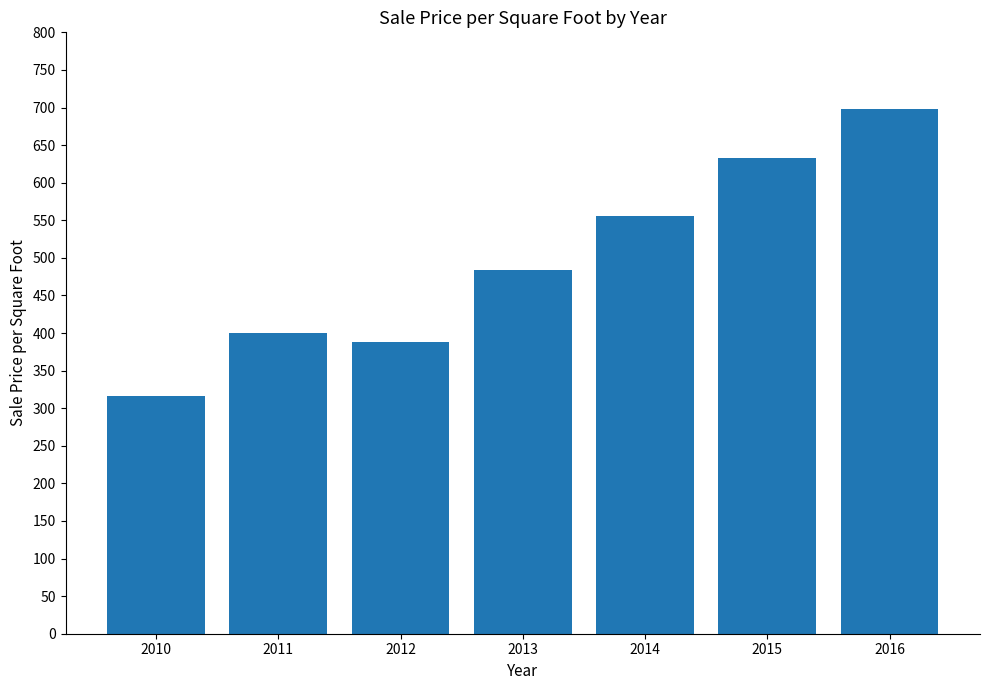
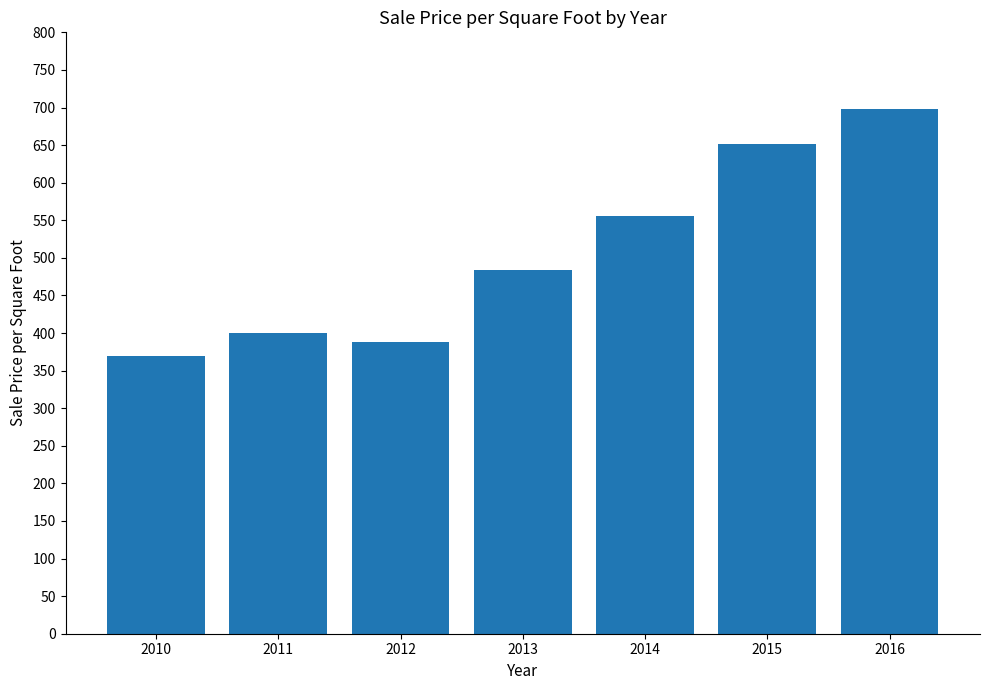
2010: 320 -> 370
2015: 630 -> 650
